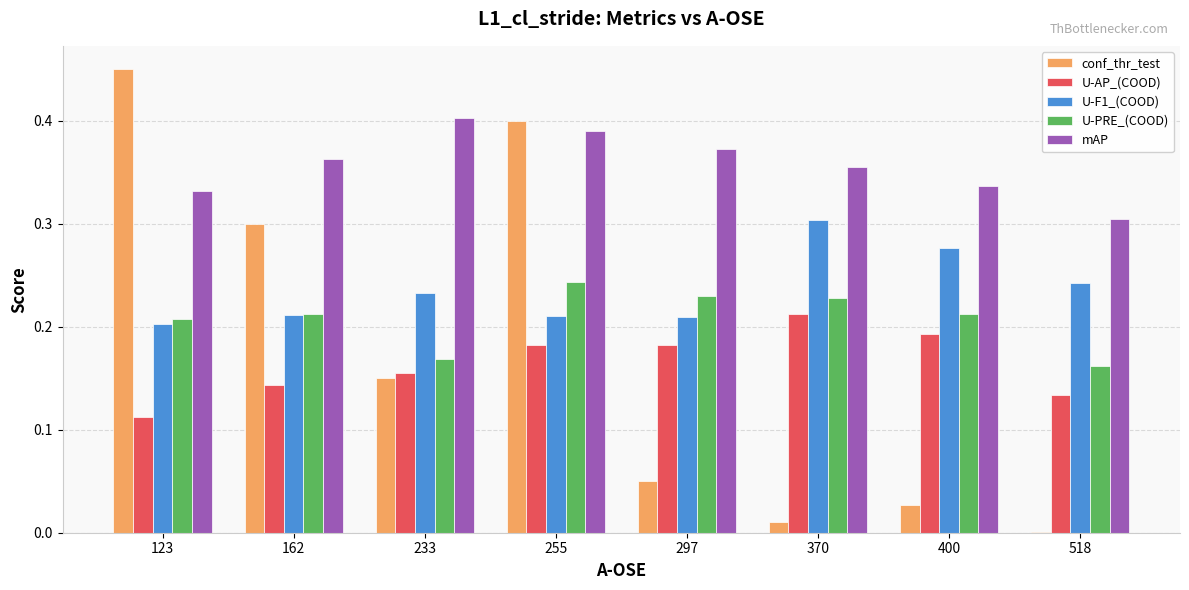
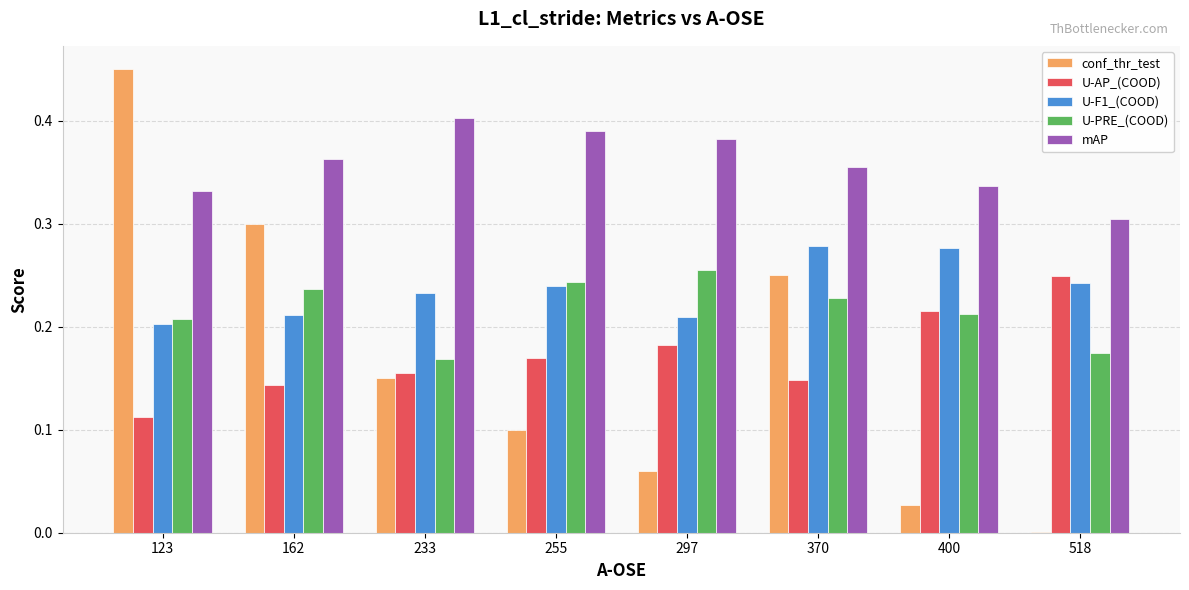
U-PRE_(COOD), 162: 0.212 -> 0.236
conf_thr_test, 255: 0.4 -> 0.1
U-AP_(COOD), 255: 0.182 -> 0.170
U-F1_(COOD), 255: 0.210 -> 0.239
conf_thr_test, 297: 0.05 -> 0.06
U-PRE_(COOD), 297: 0.230 -> 0.255
mAP, 297: 0.373 -> 0.382
conf_thr_test, 370: 0.01 -> 0.25
U-AP_(COOD), 370: 0.212 -> 0.148
U-F1_(COOD), 370: 0.304 -> 0.279
U-AP_(COOD), 400: 0.193 -> 0.215
U-AP_(COOD), 518: 0.134 -> 0.250
U-PRE_(COOD), 518: 0.162 -> 0.175
